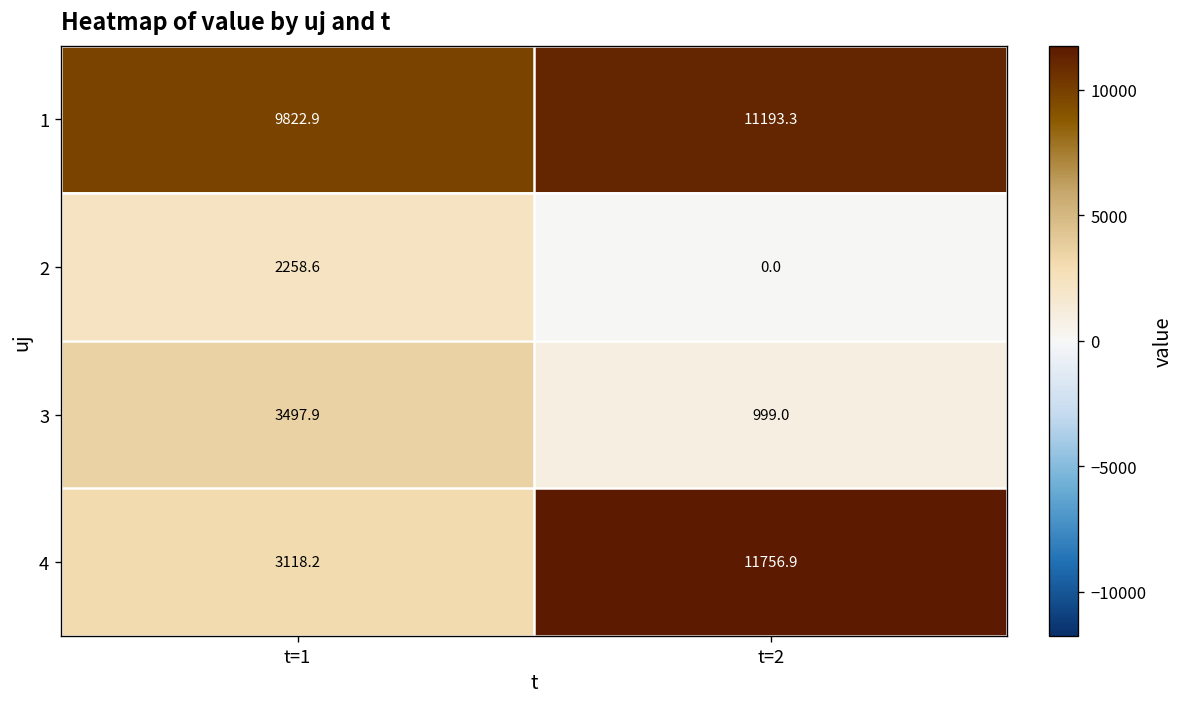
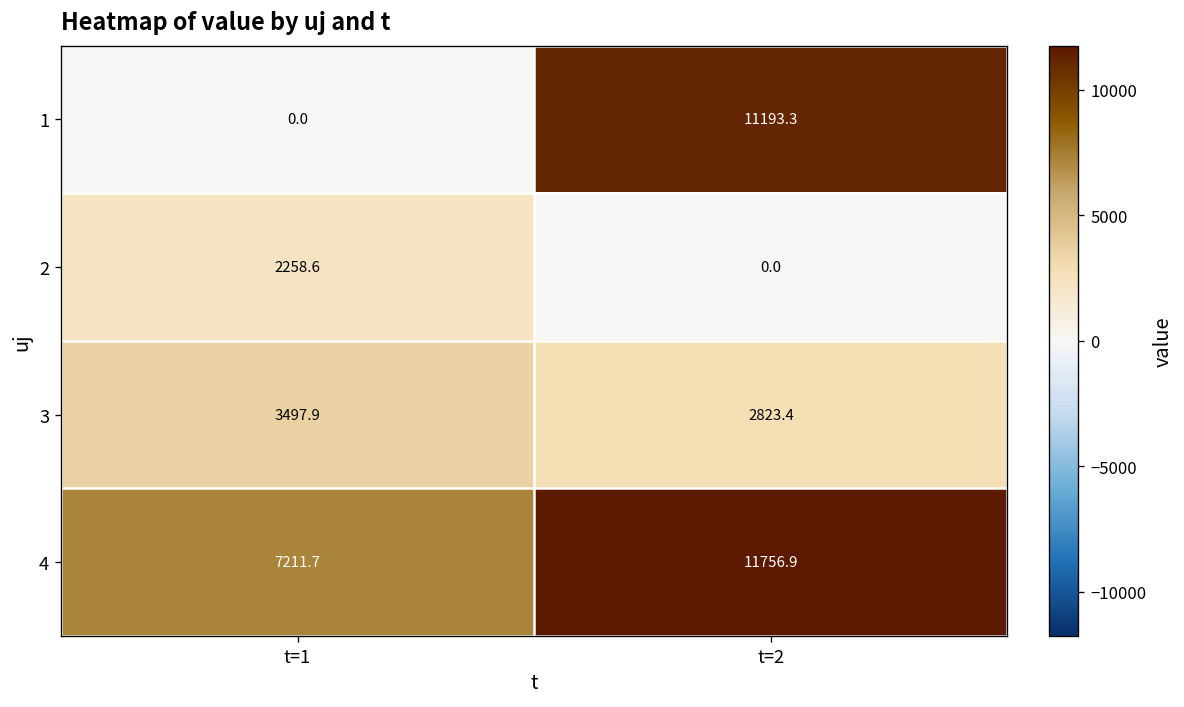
1, t=1: 9822.9 -> 0.0
3, t=2: 999.0 -> 2823.4
4, t=1: 3118.2 -> 7211.7
